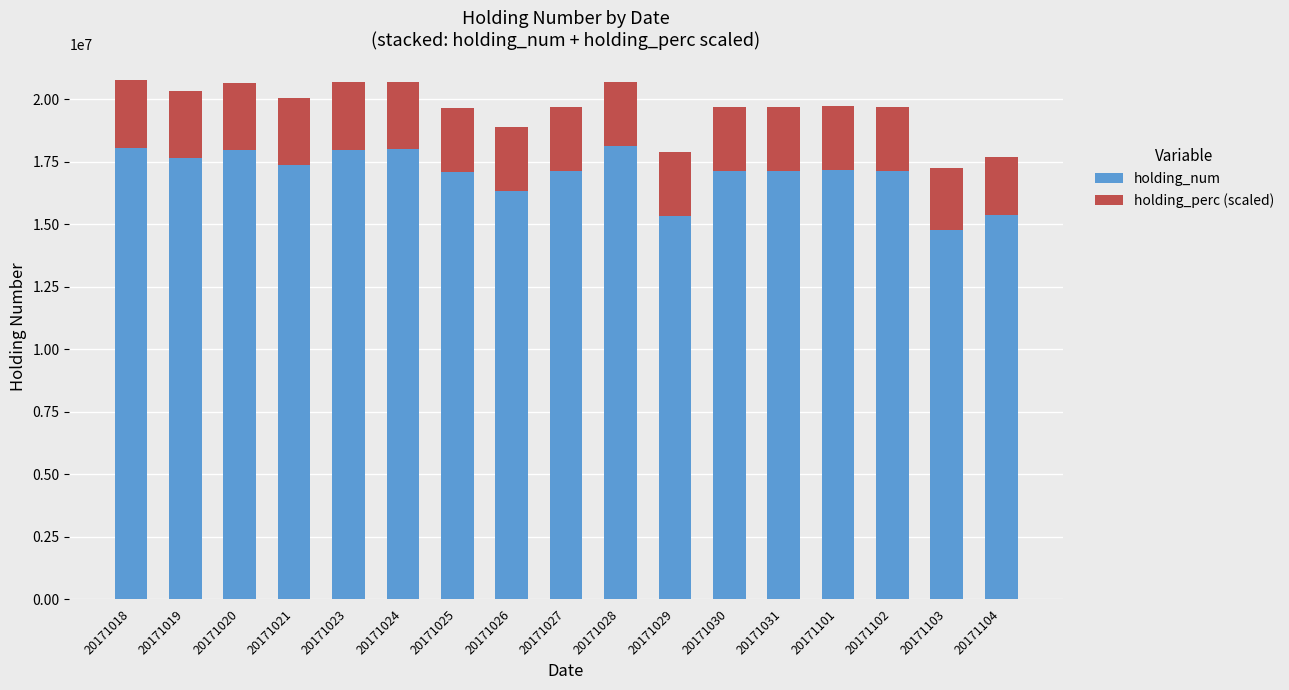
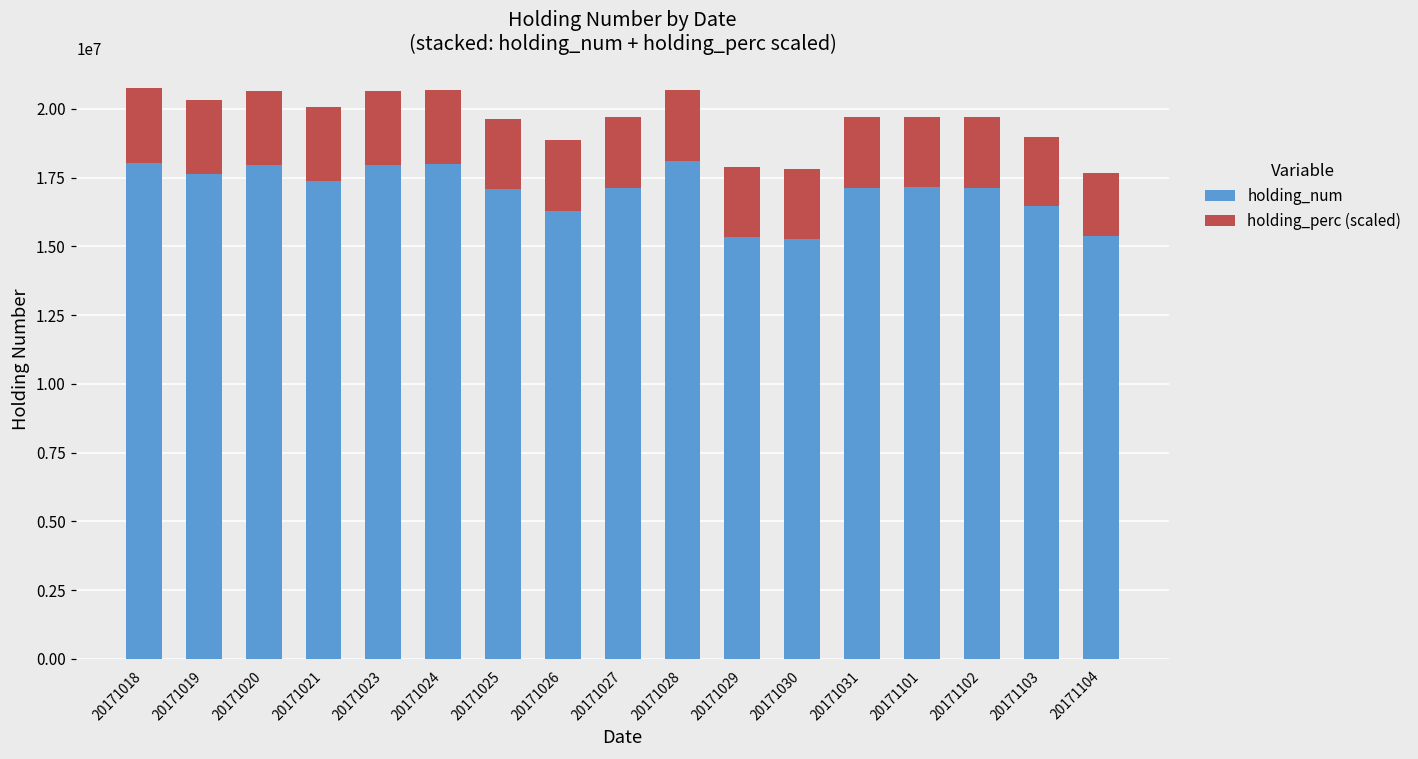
holding_num, 20171030: 17100000 -> 15300000
holding_num, 20171103: 14700000 -> 16500000
